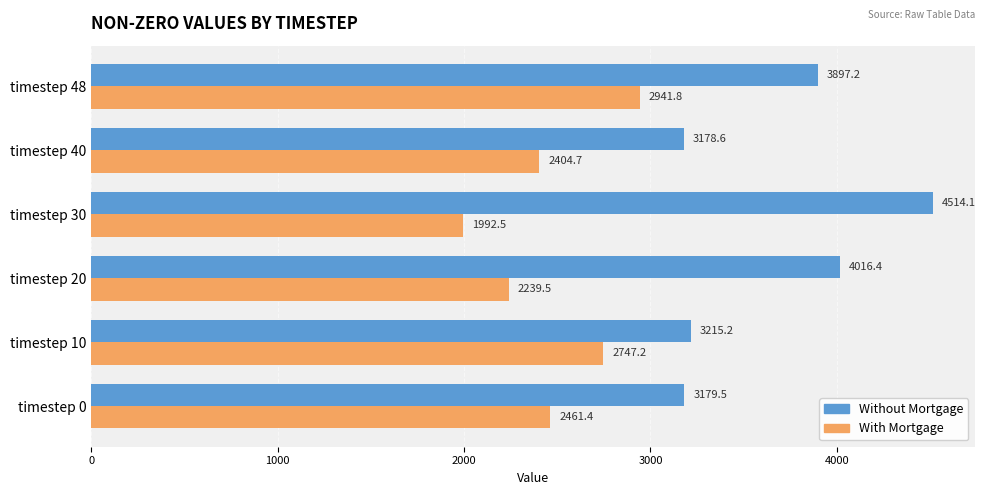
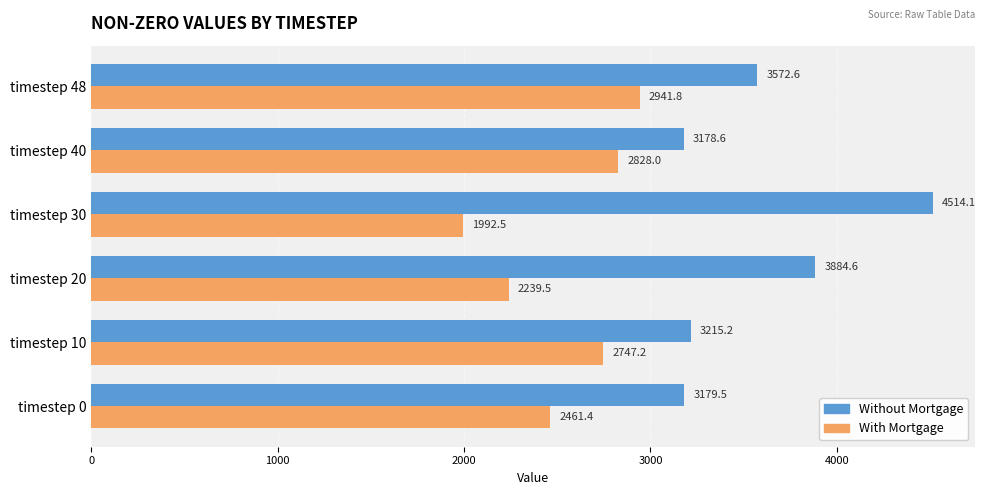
Without Mortgage, timestep 48: 3897.2 -> 3572.6
With Mortgage, timestep 40: 2404.7 -> 2828.0
Without Mortgage, timestep 20: 4016.4 -> 3884.6
